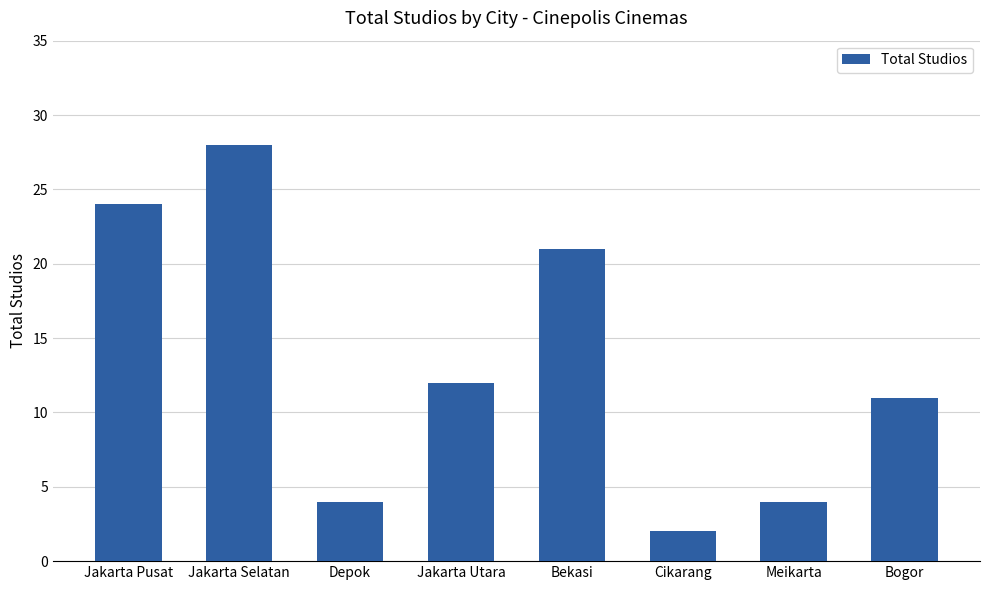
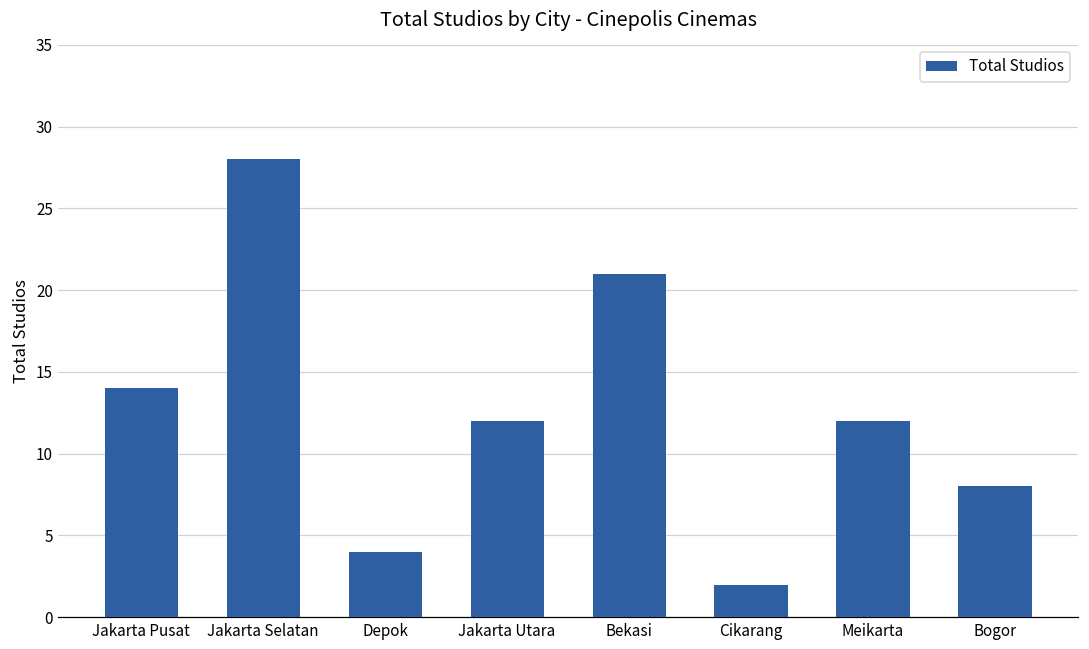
Jakarta Pusat: 24 -> 14
Meikarta: 4 -> 12
Bogor: 11 -> 8
